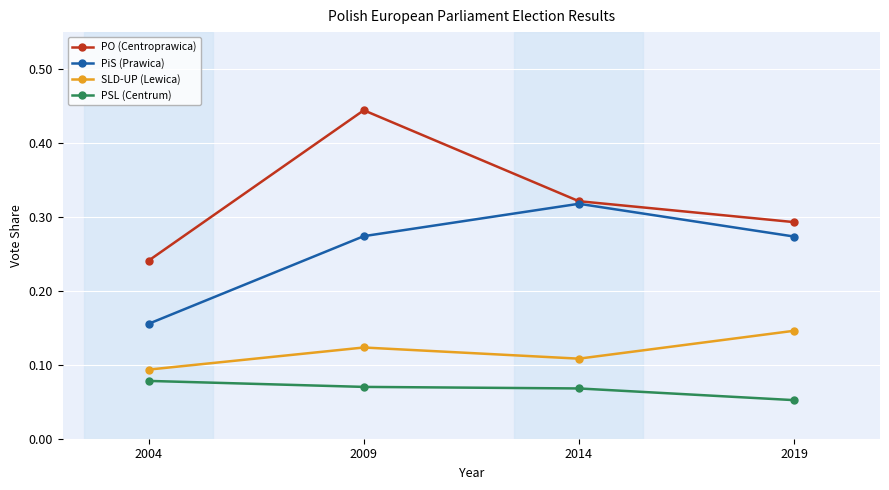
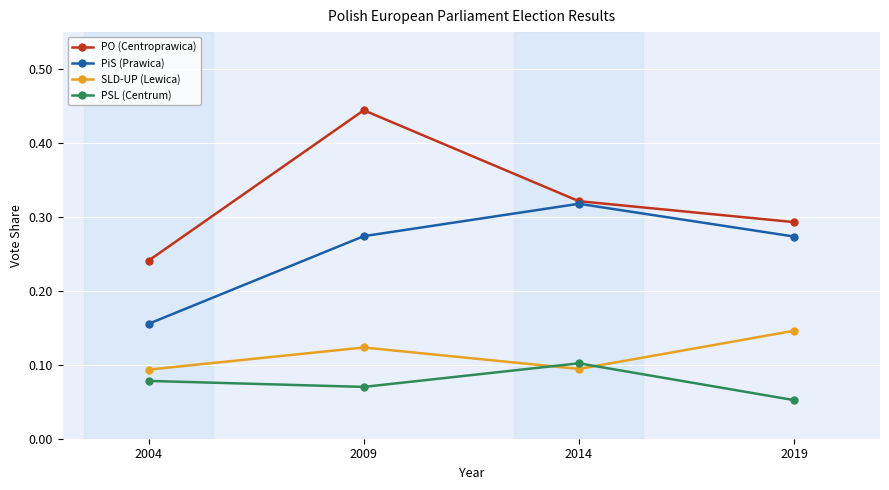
SLD-UP (Lewica), 2014: 0.11 -> 0.09
PSL (Centrum), 2014: 0.07 -> 0.10
